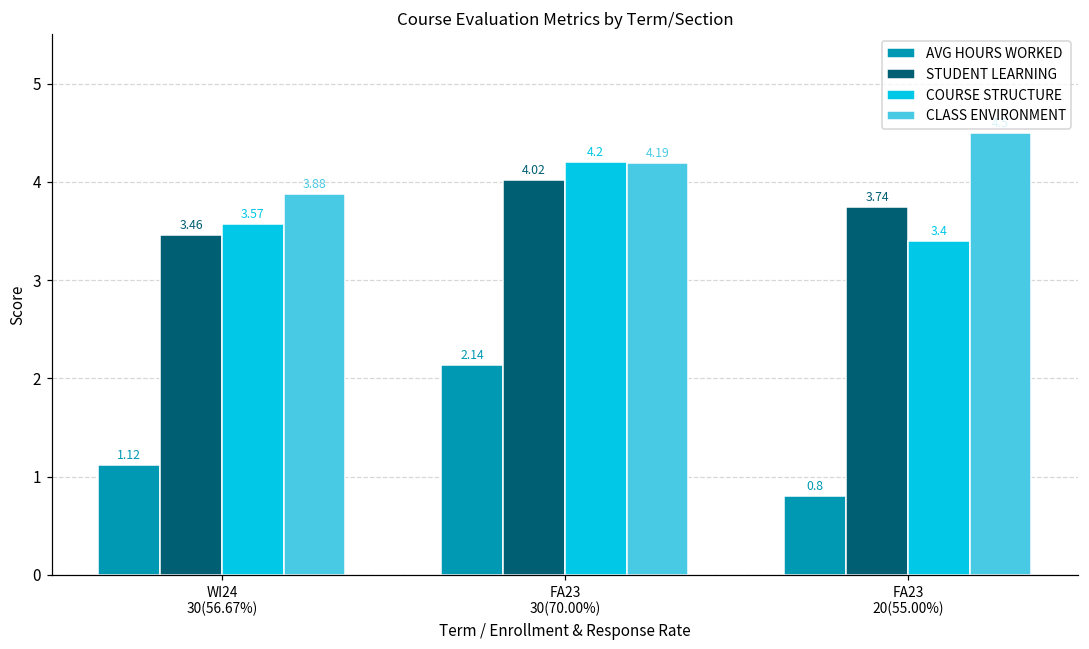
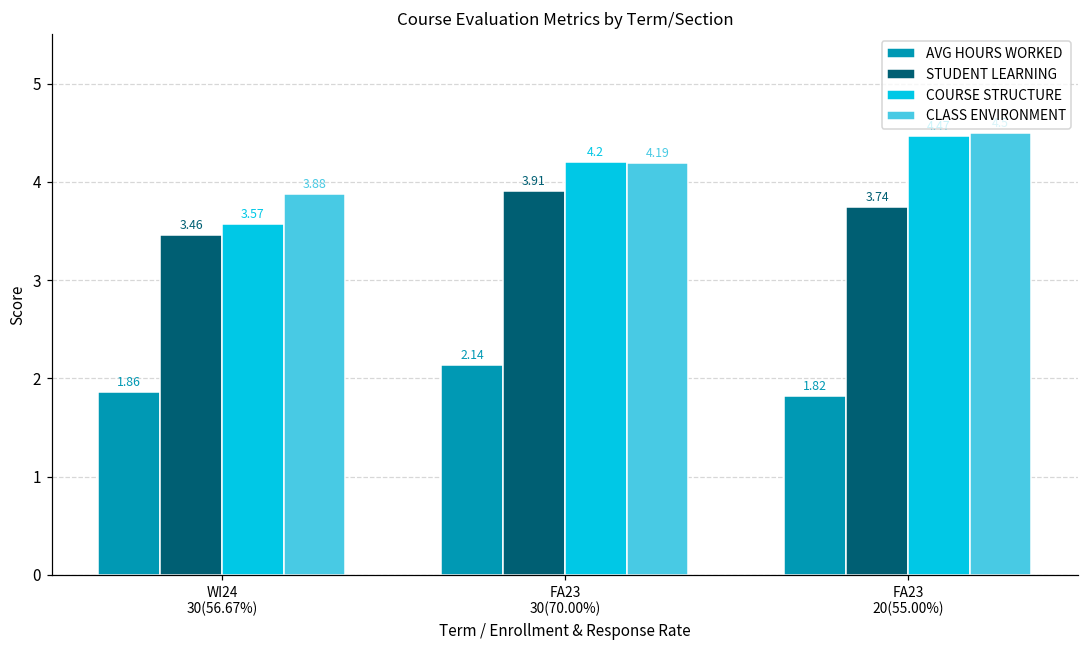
AVG HOURS WORKED, WI24 30(56.67%): 1.12 -> 1.86
STUDENT LEARNING, FA23 30(70.00%): 4.02 -> 3.91
AVG HOURS WORKED, FA23 20(55.00%): 0.8 -> 1.82
COURSE STRUCTURE, FA23 20(55.00%): 3.4 -> 4.5
